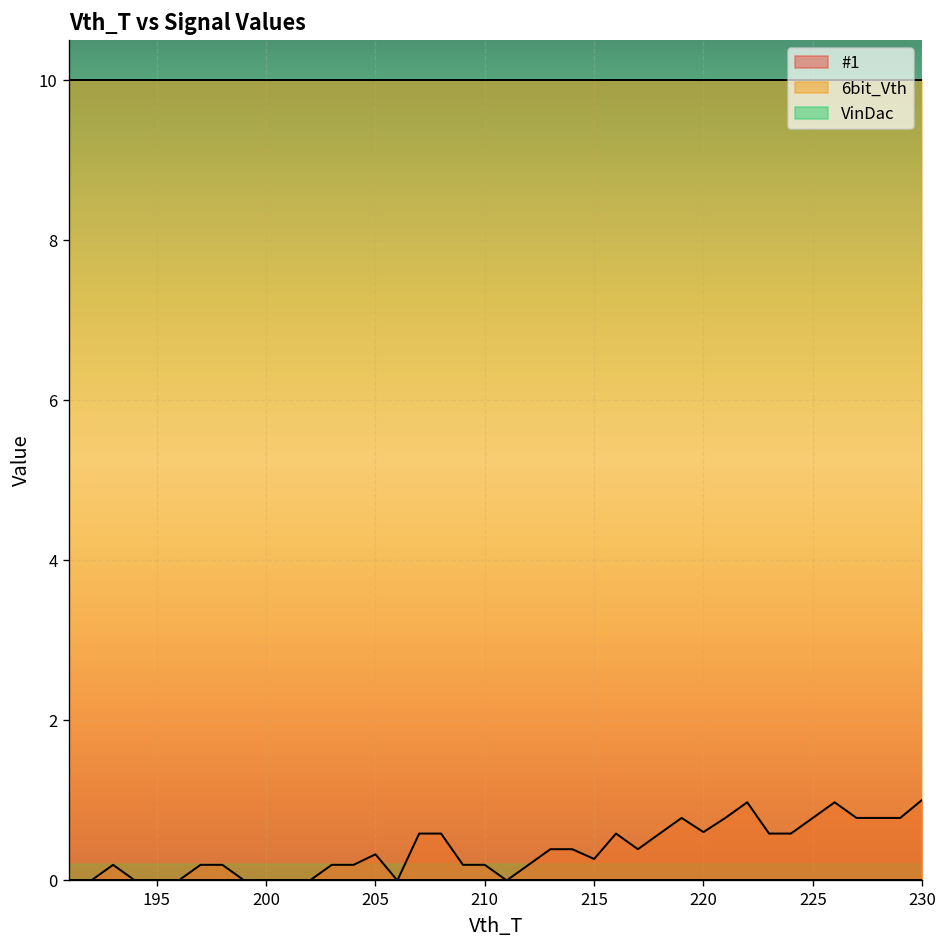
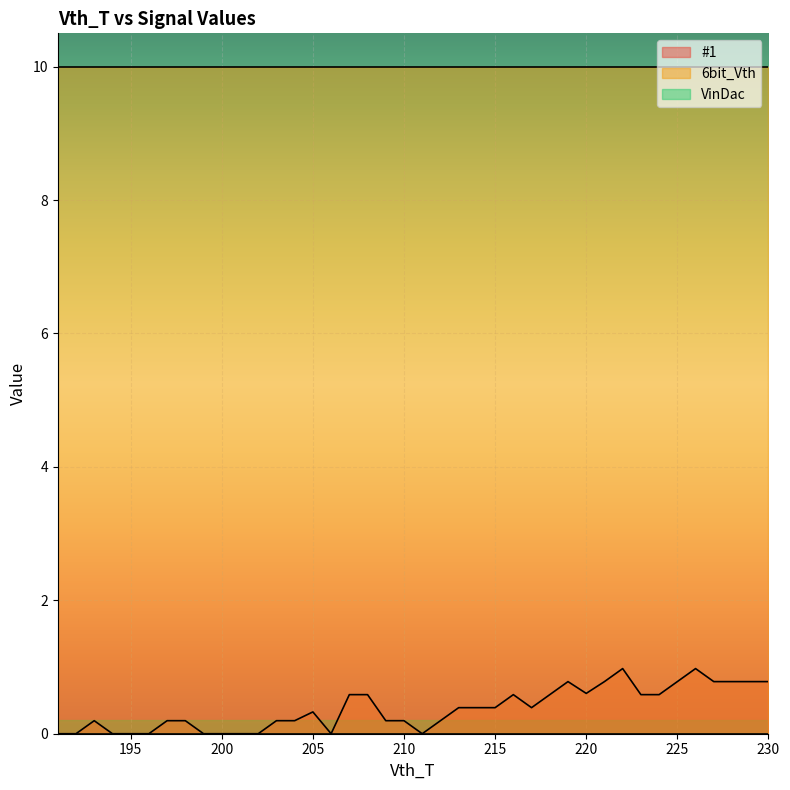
#1, 215: 0.3 -> 0.4
#1, 230: 1.0 -> 0.8
